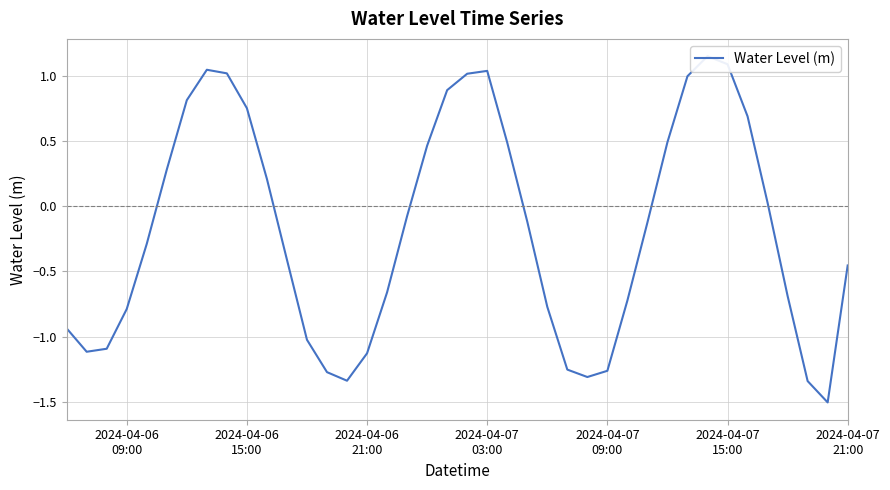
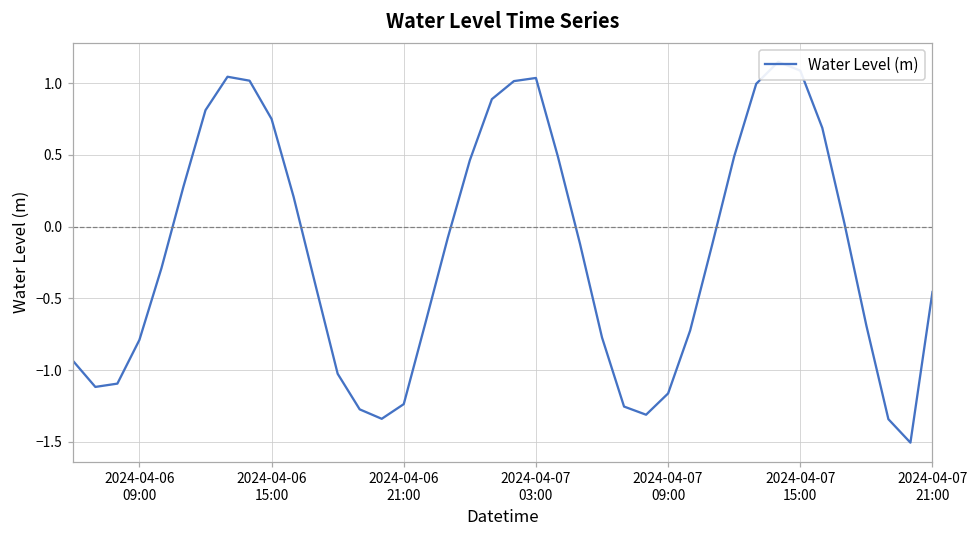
2024-04-06 21:00: -1.13 -> -1.24
2024-04-07 09:00: -1.26 -> -1.16
